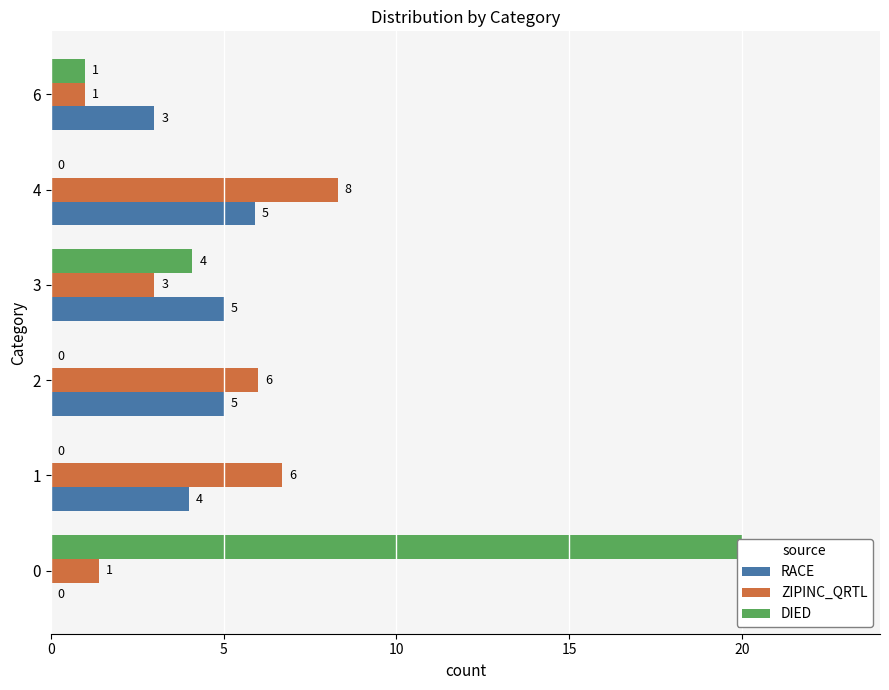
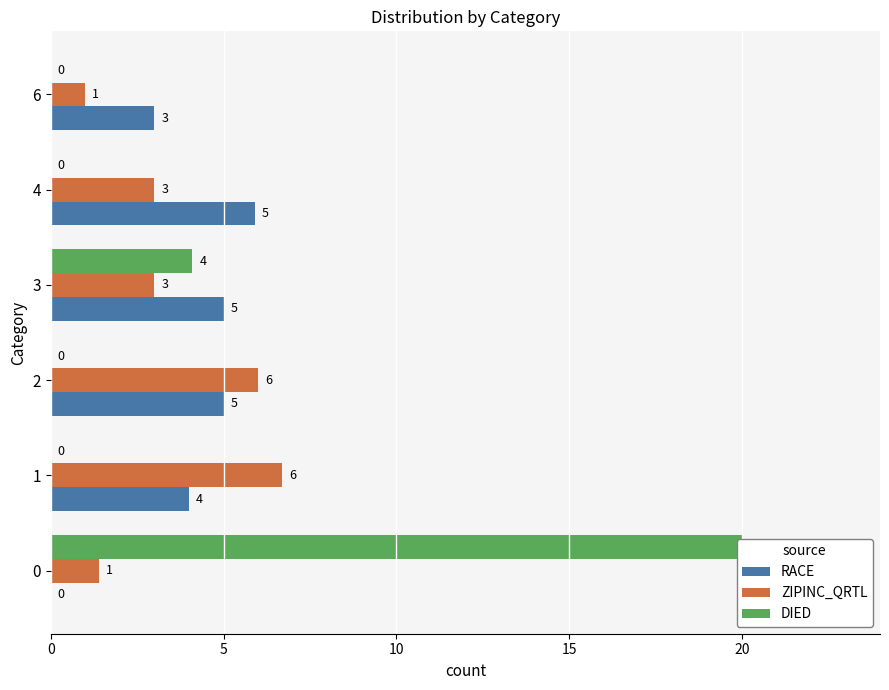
DIED, 6: 1 -> 0
ZIPINC_QRTL, 4: 8 -> 3
